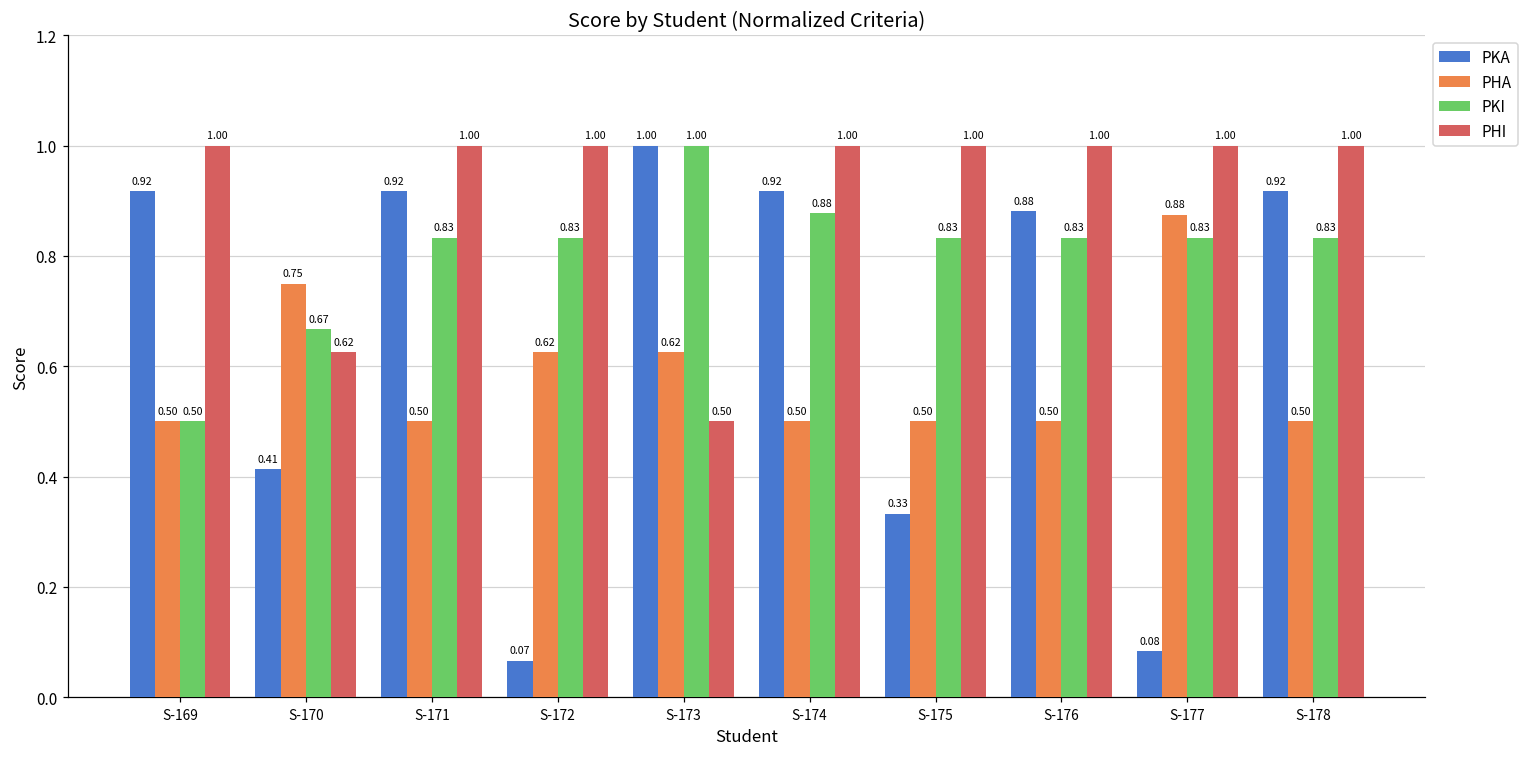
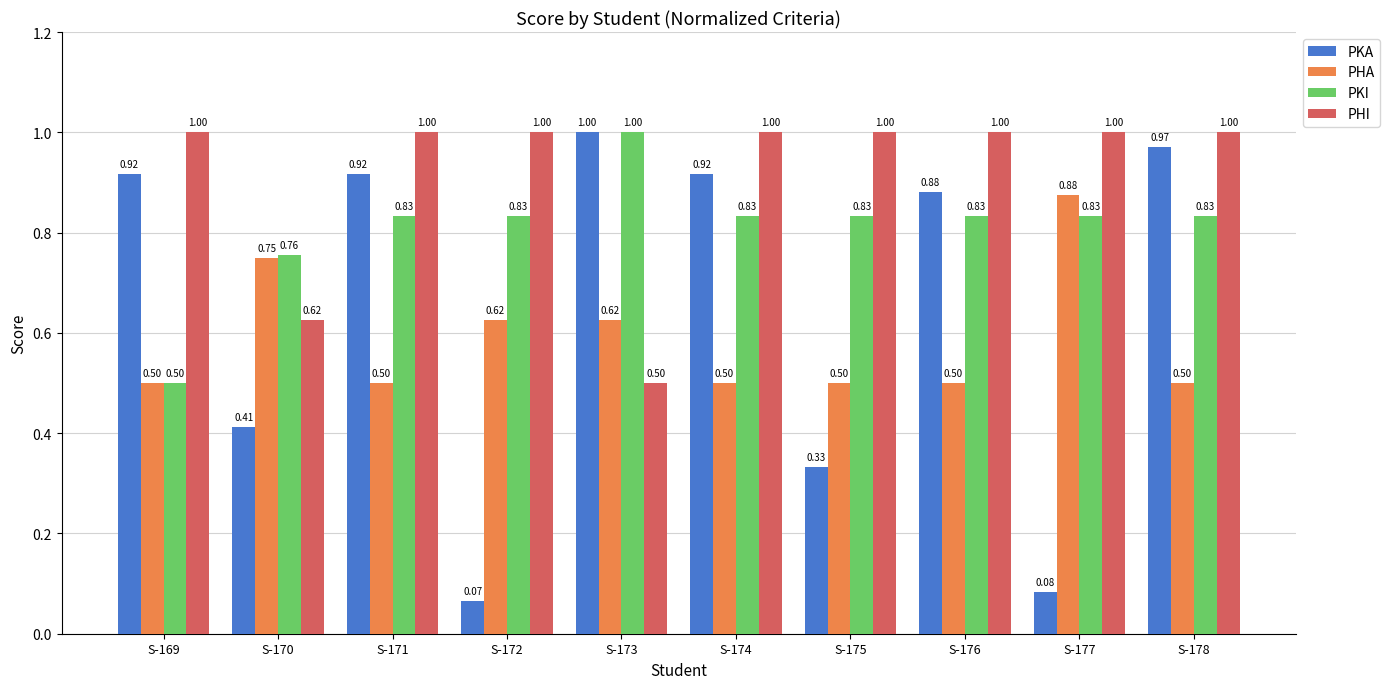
PKI, S-170: 0.67 -> 0.76
PKI, S-174: 0.88 -> 0.83
PKA, S-178: 0.92 -> 0.97
